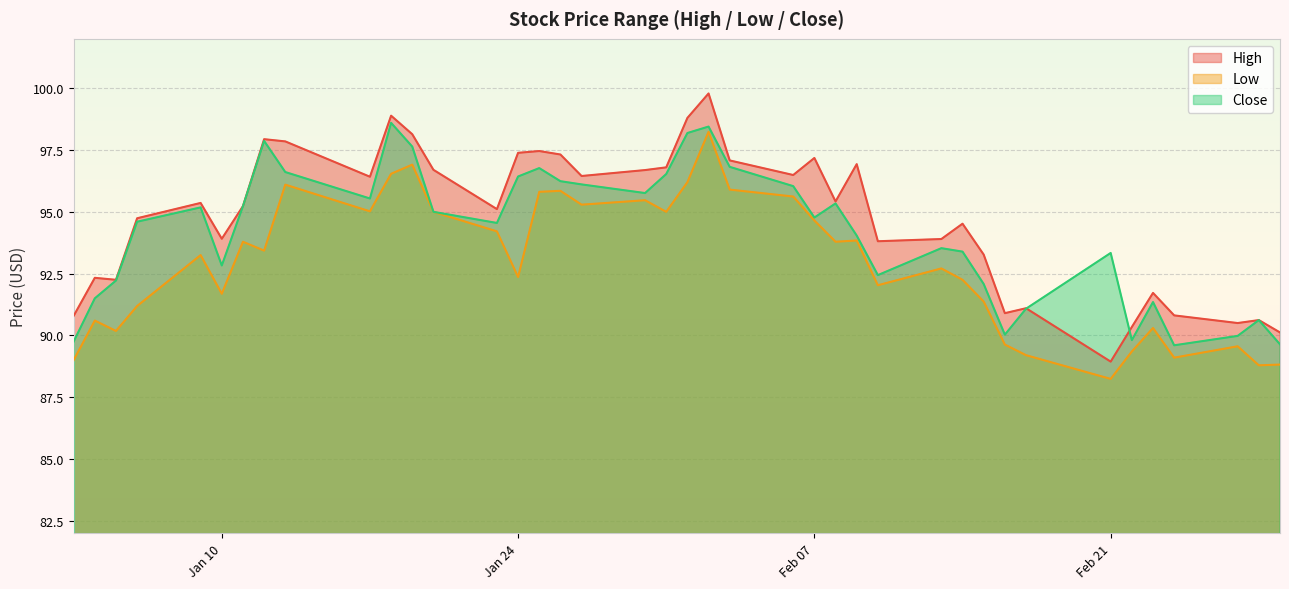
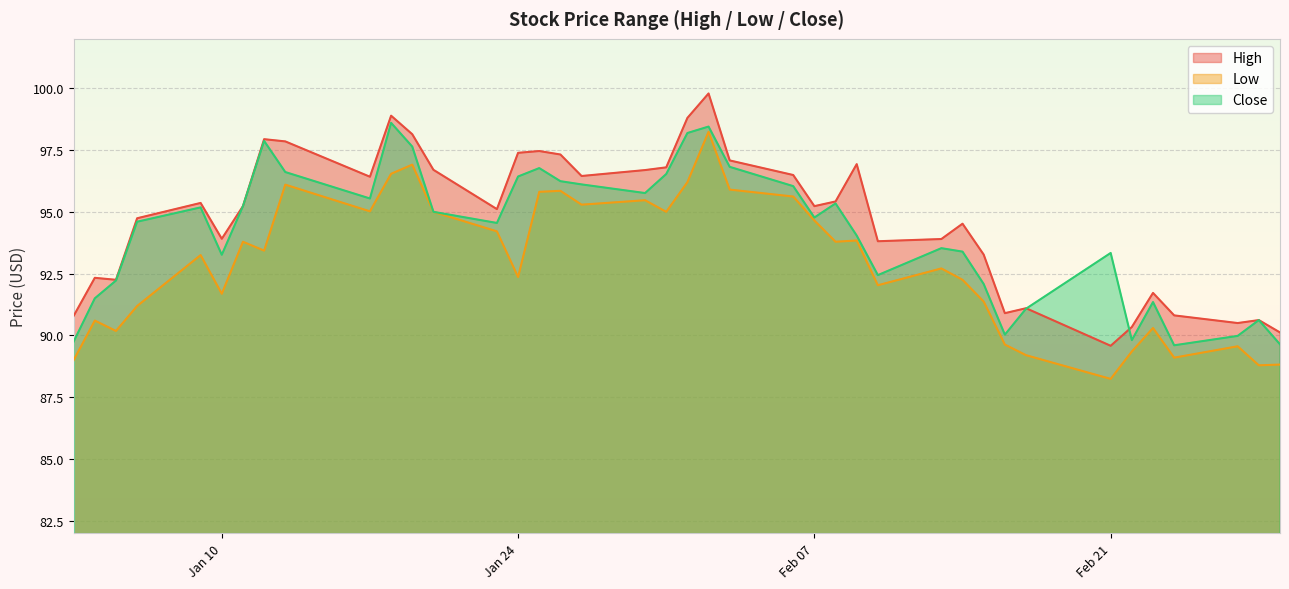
Close, Jan 10: 92.8 -> 93.3
High, Feb 07: 97.2 -> 95.2
High, Feb 21: 88.9 -> 89.6
